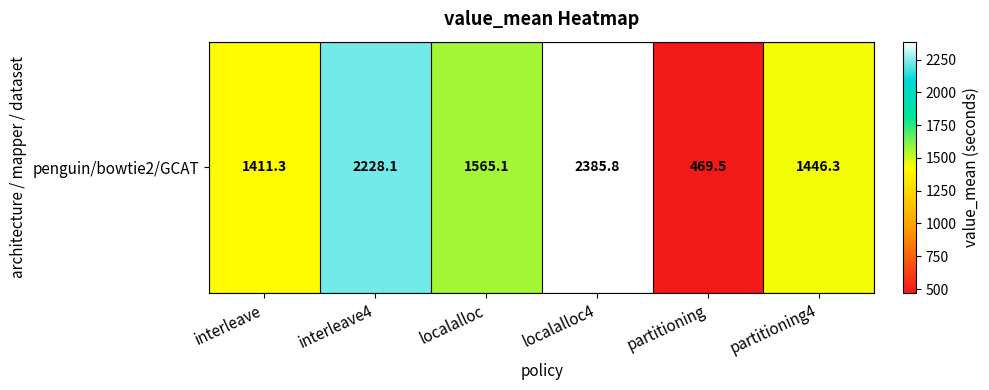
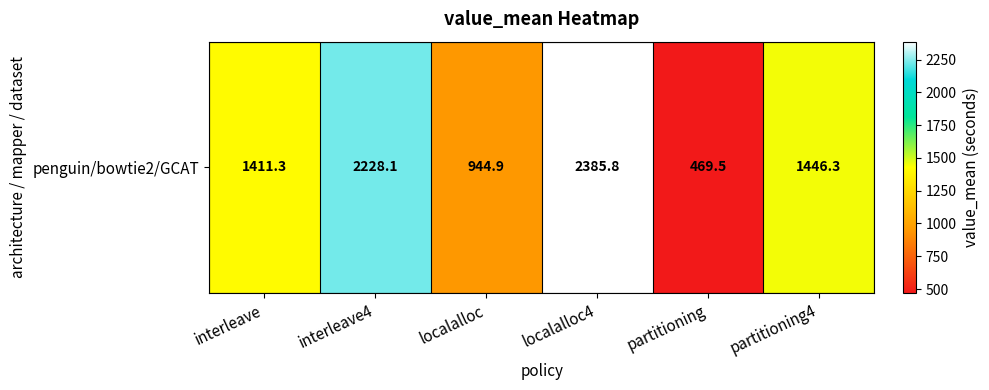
penguin/bowtie2/GCAT, localalloc: 1565.1 -> 944.9
